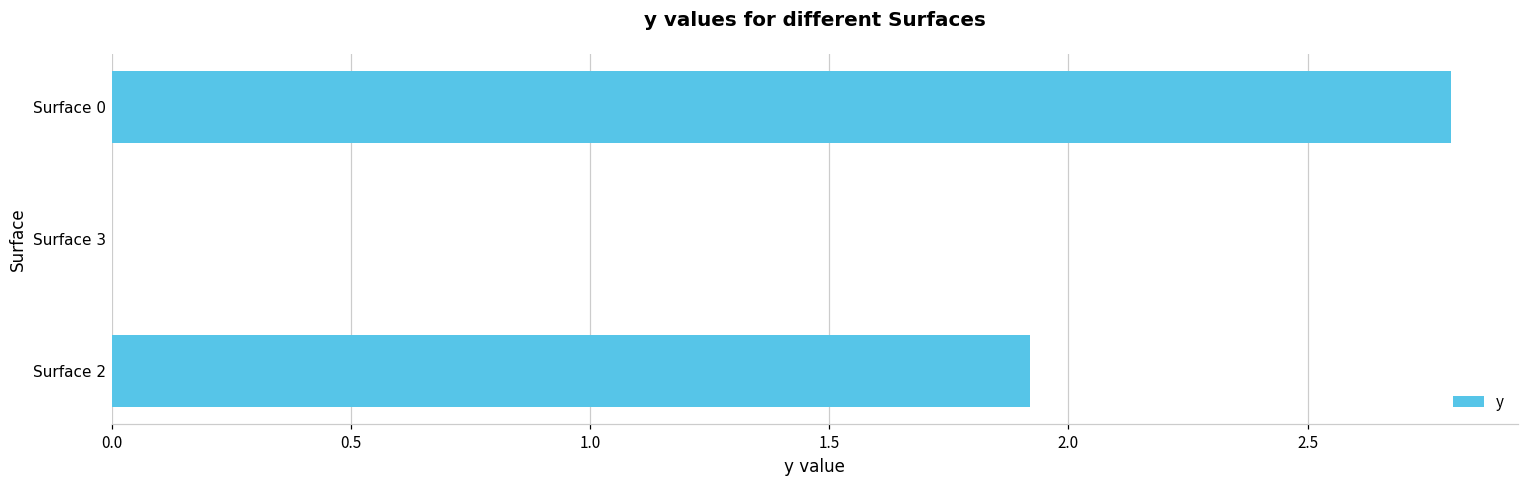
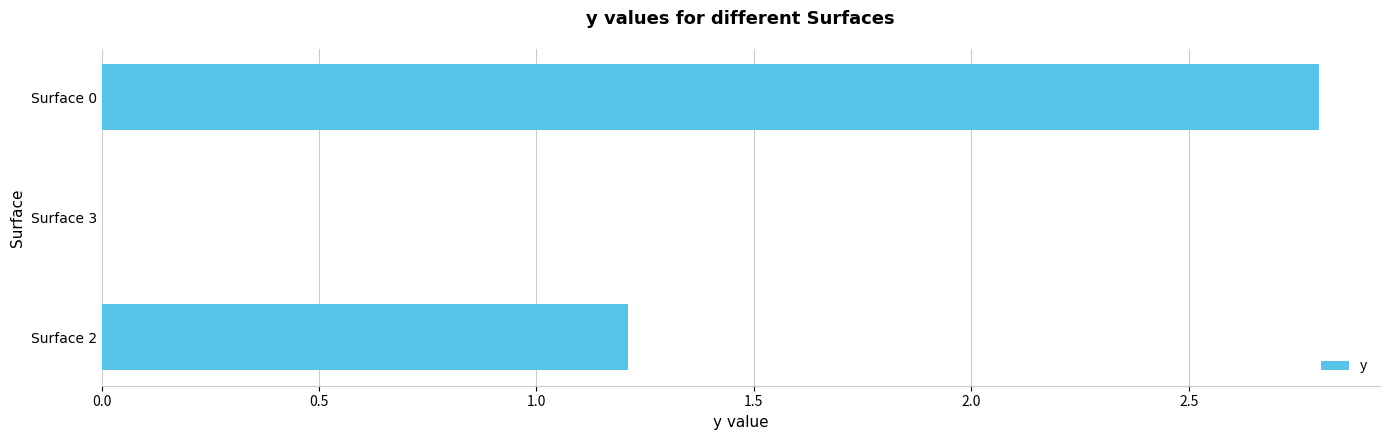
Surface 2: 1.92 -> 1.21
